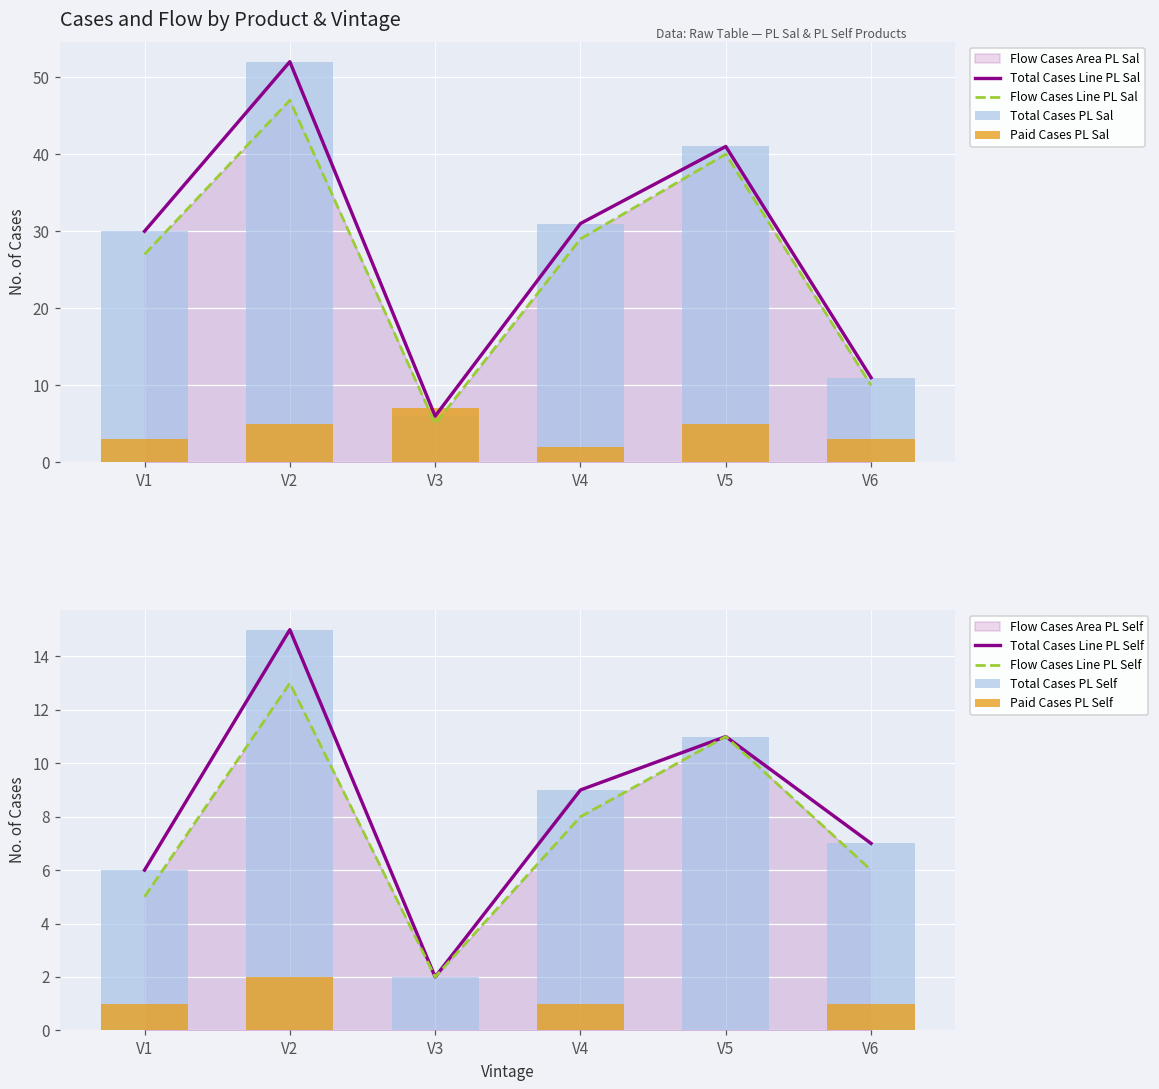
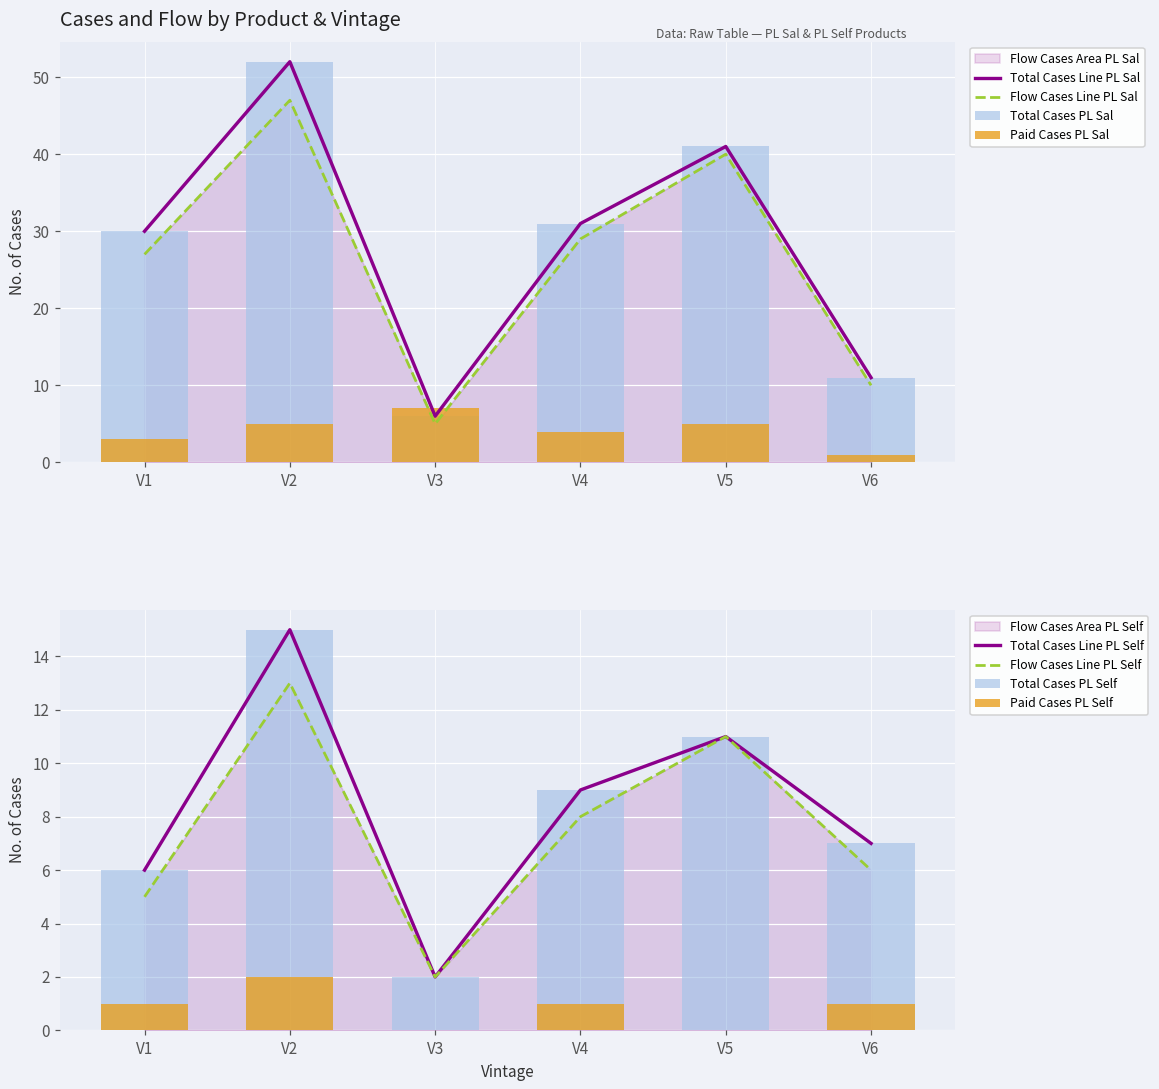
Cases and Flow by Product & Vintage, Paid Cases PL Sal, V4: 2 -> 4
Cases and Flow by Product & Vintage, Paid Cases PL Sal, V6: 3 -> 1
